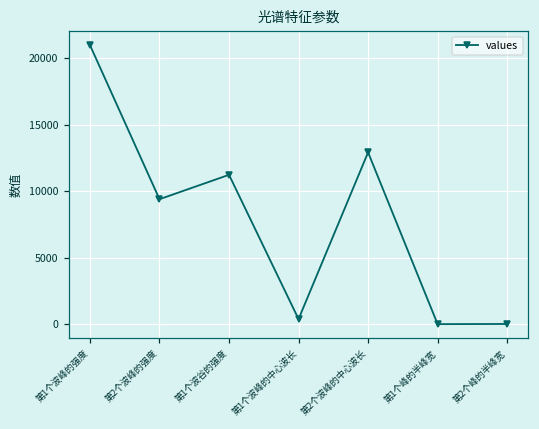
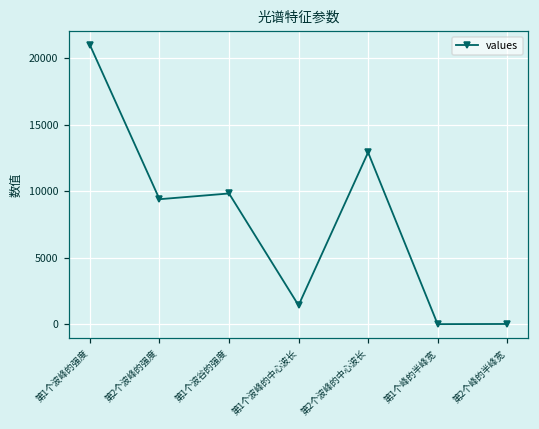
第1个波谷的强度: 11200 -> 9800
第1个波峰的中心波长: 400 -> 1400
